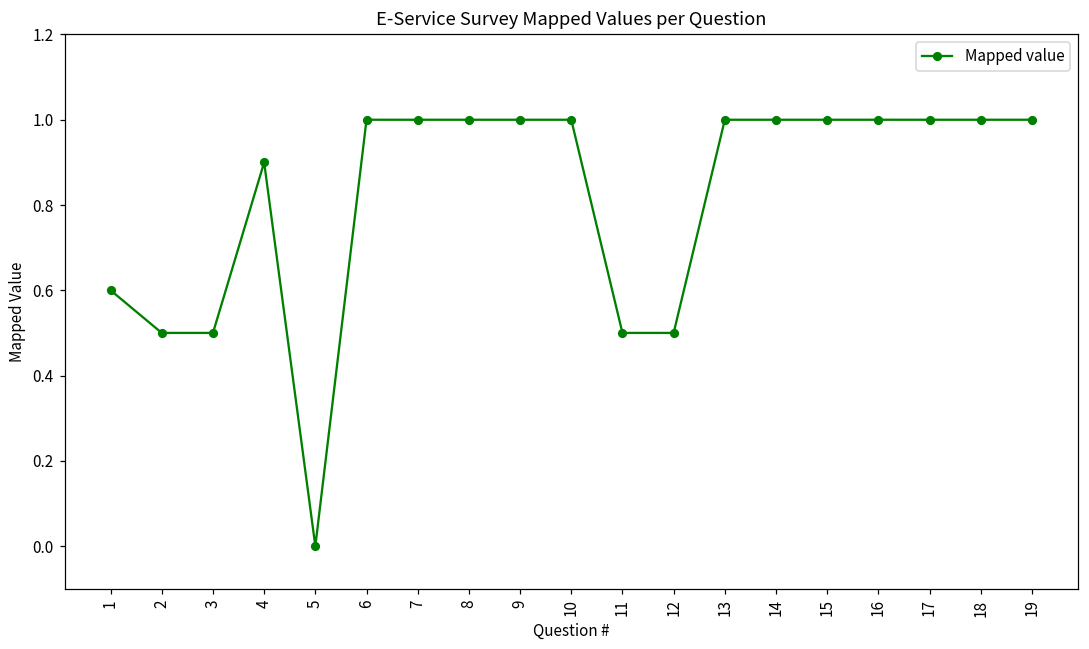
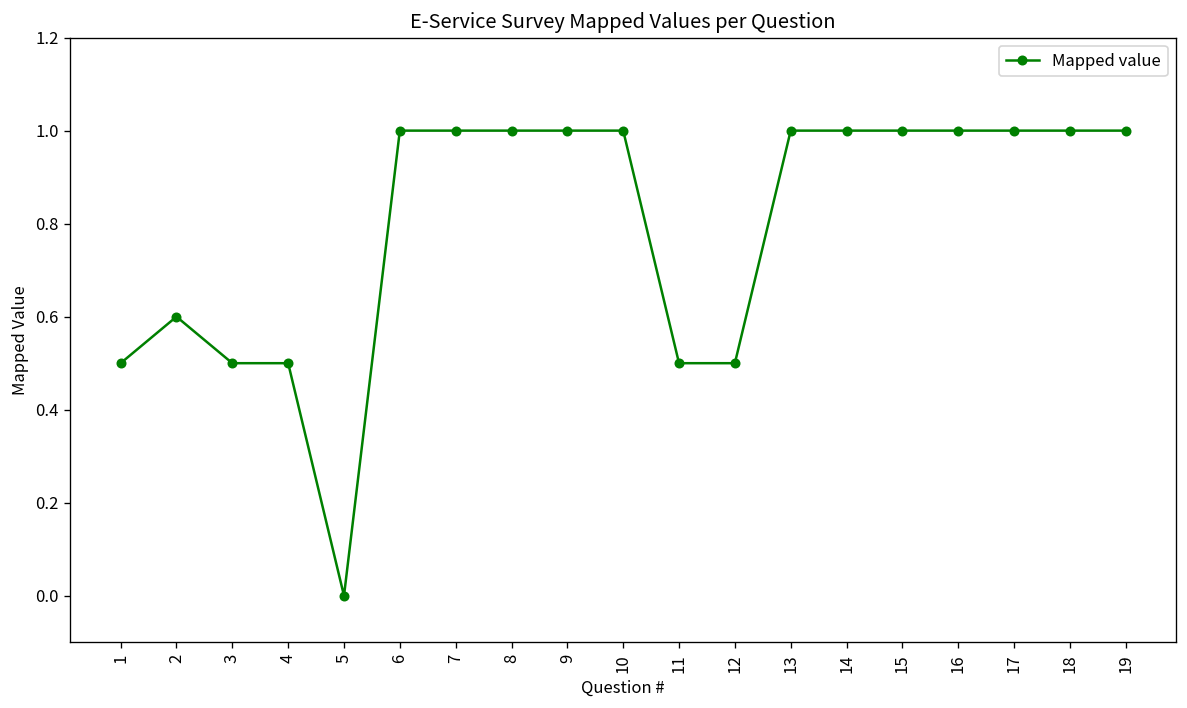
1: 0.6 -> 0.5
2: 0.5 -> 0.6
4: 0.9 -> 0.5
